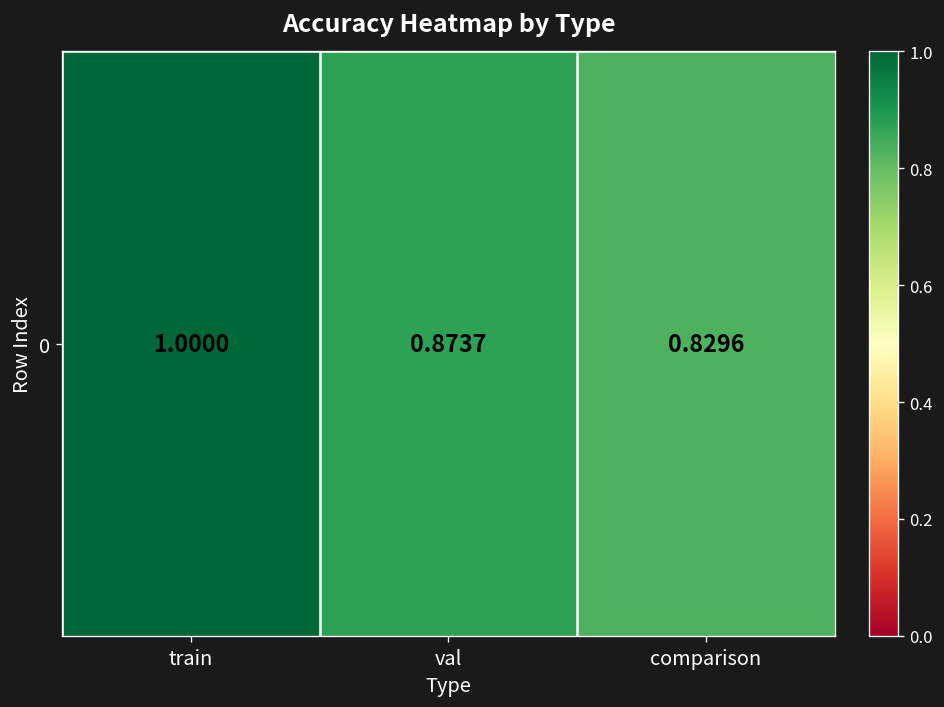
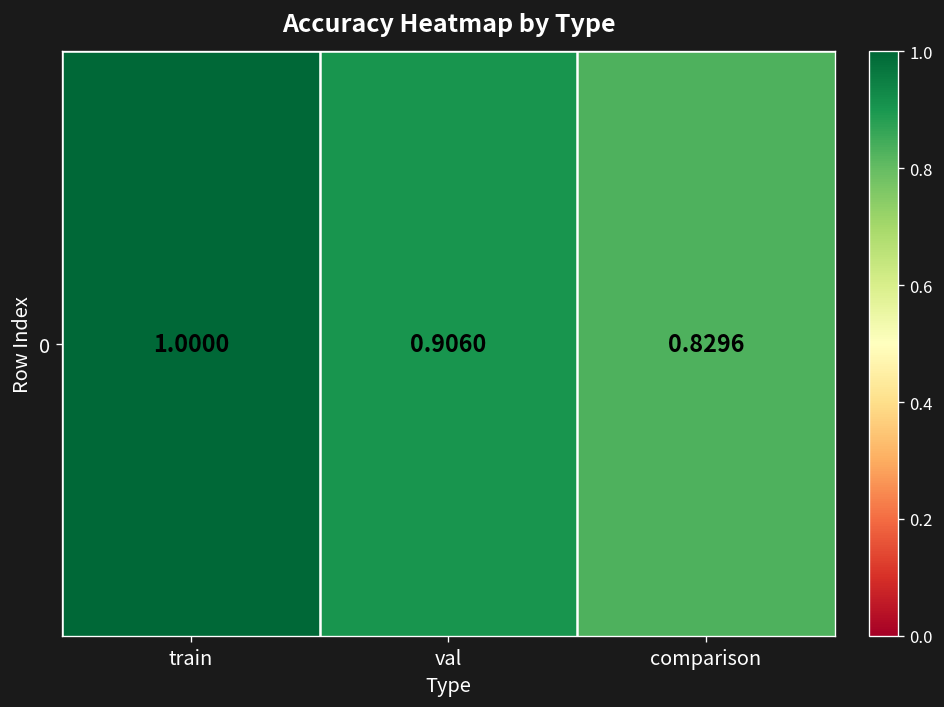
0, val: 0.8737 -> 0.9060
